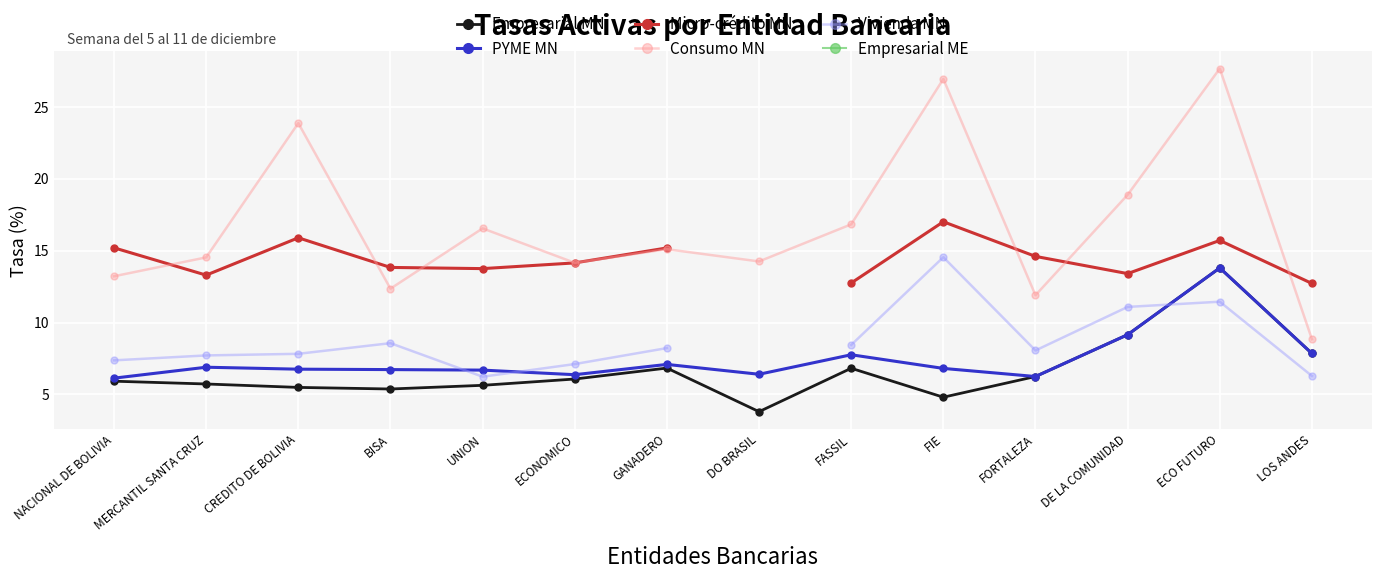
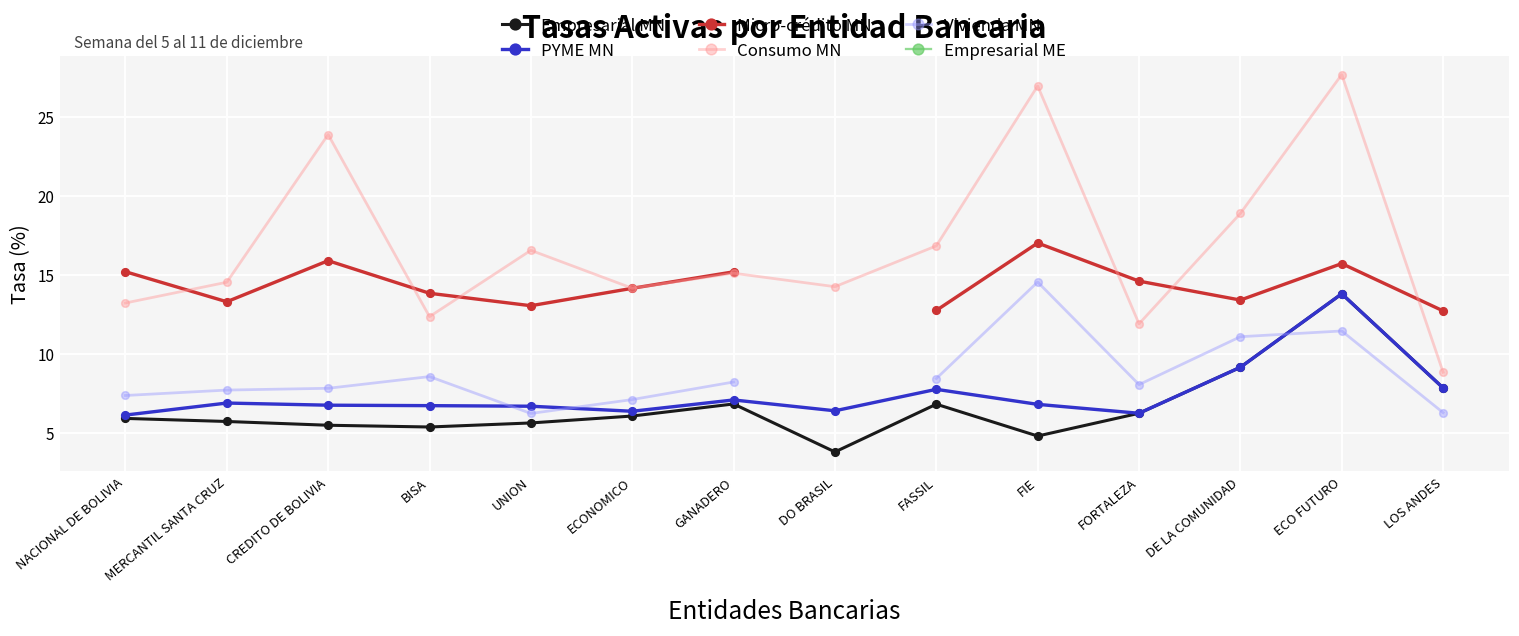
Micro-crédito MN, UNION: 13.8 -> 13.0
